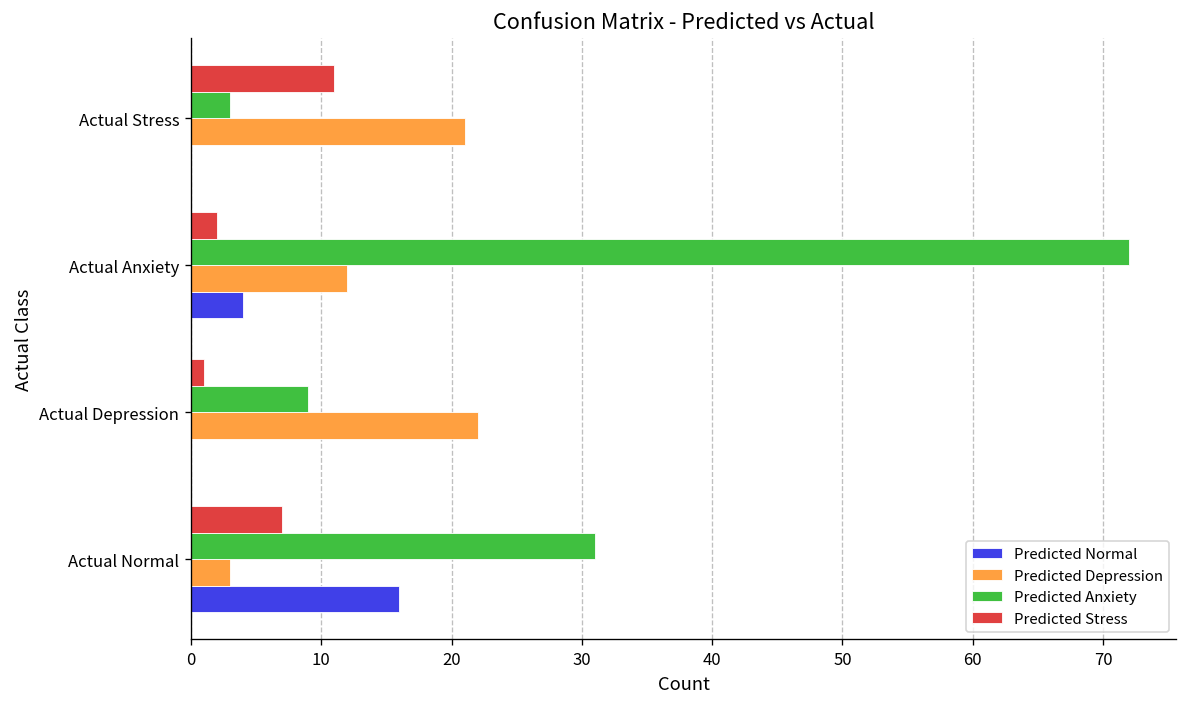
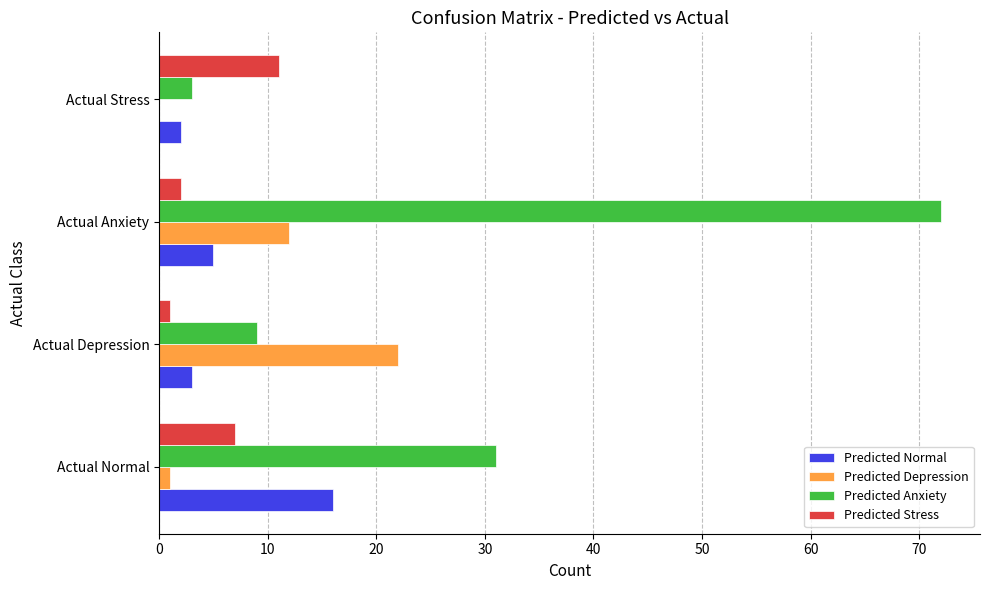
Predicted Depression, Actual Stress: 21 -> 0
Predicted Normal, Actual Stress: 0 -> 2
Predicted Normal, Actual Anxiety: 4 -> 5
Predicted Normal, Actual Depression: 0 -> 3
Predicted Depression, Actual Normal: 3 -> 1
